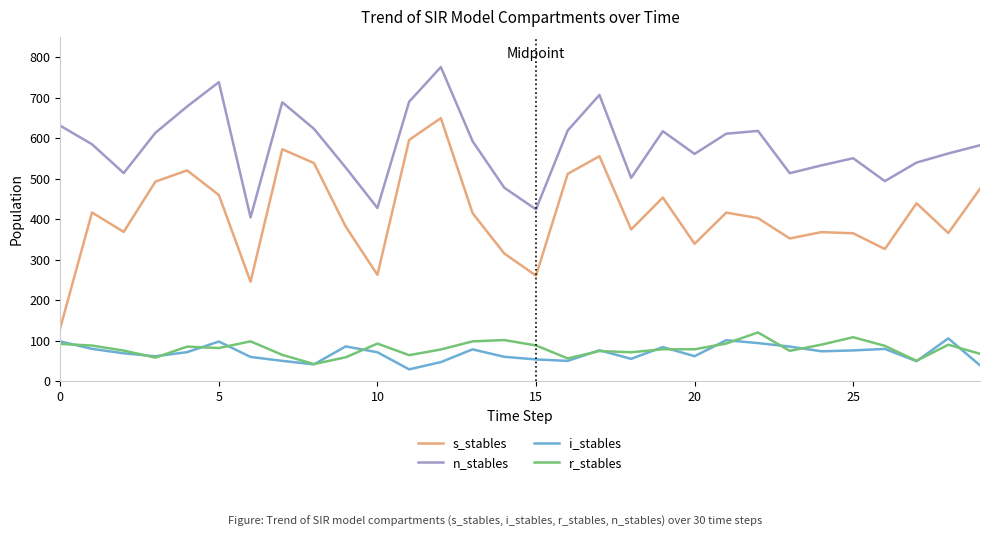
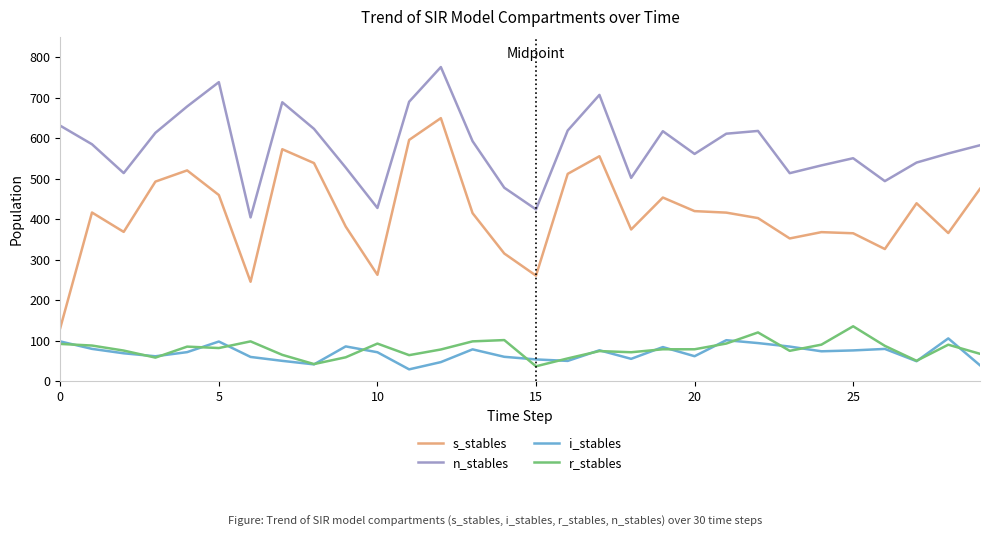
r_stables, 15: 90 -> 40
s_stables, 20: 340 -> 420
r_stables, 25: 110 -> 140
